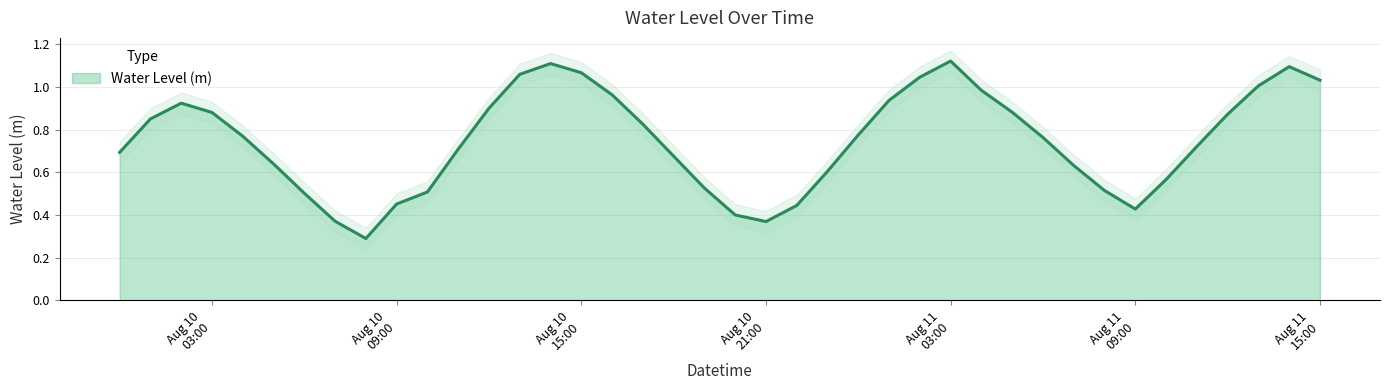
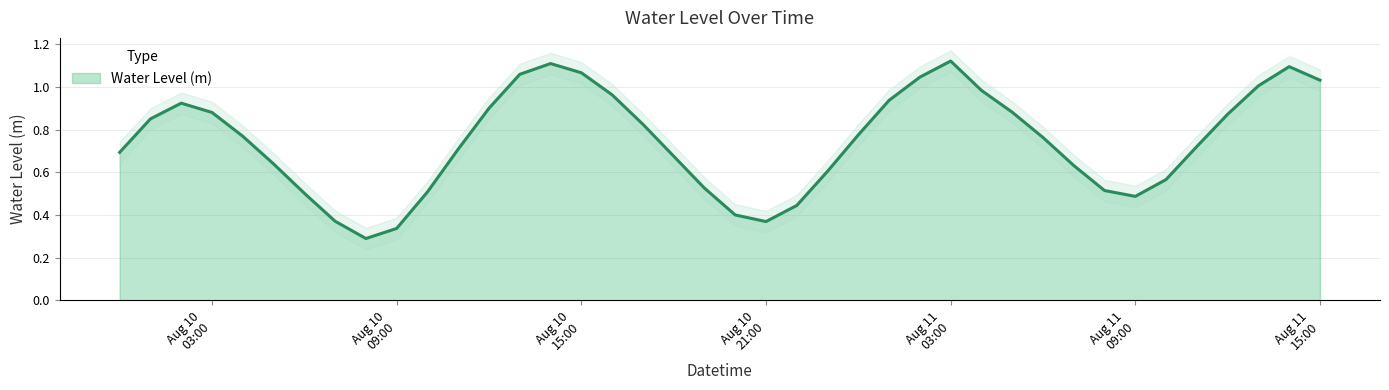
Water Level (m), Aug 10 09:00: 0.45 -> 0.34
Water Level (m), Aug 11 09:00: 0.43 -> 0.49
